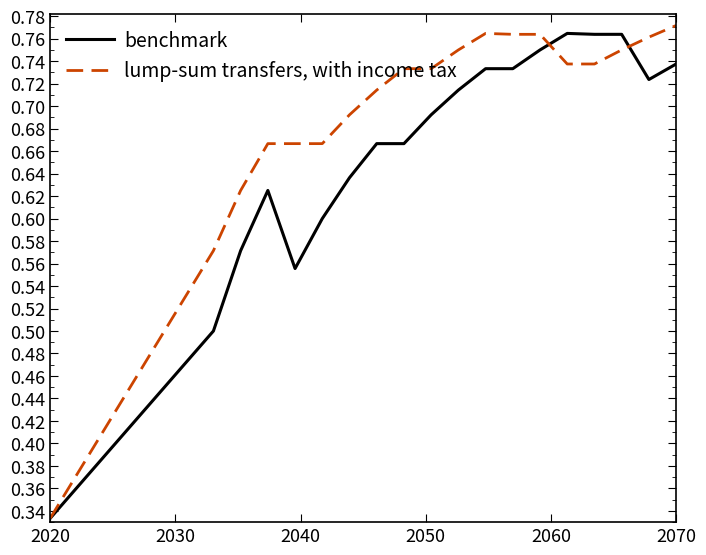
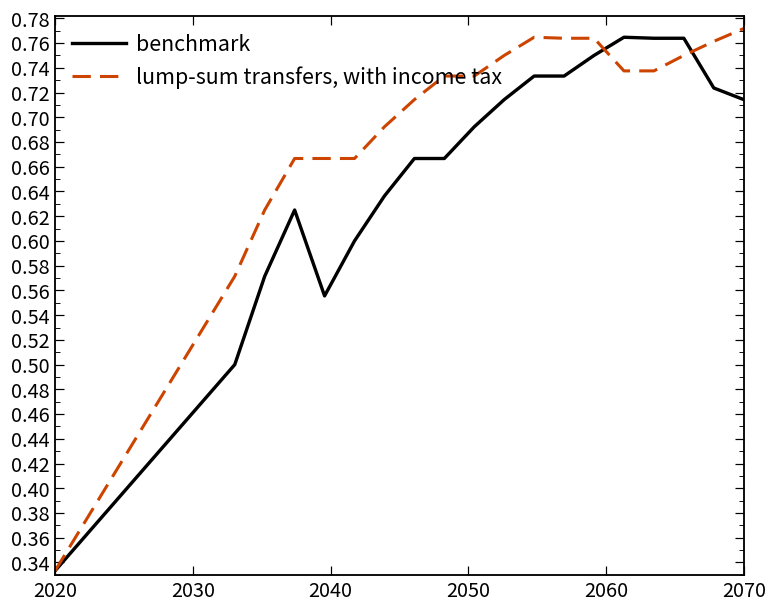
benchmark, 2070: 0.738 -> 0.714
